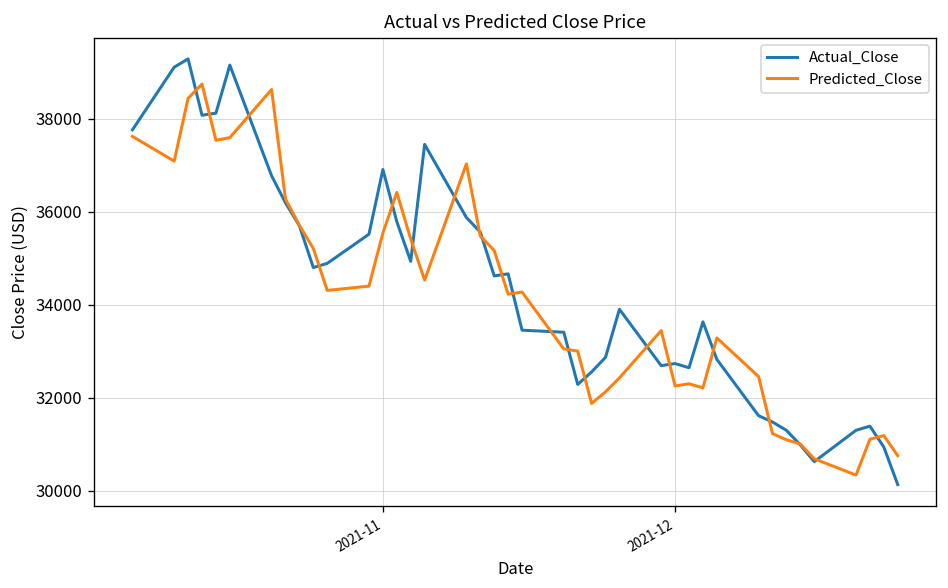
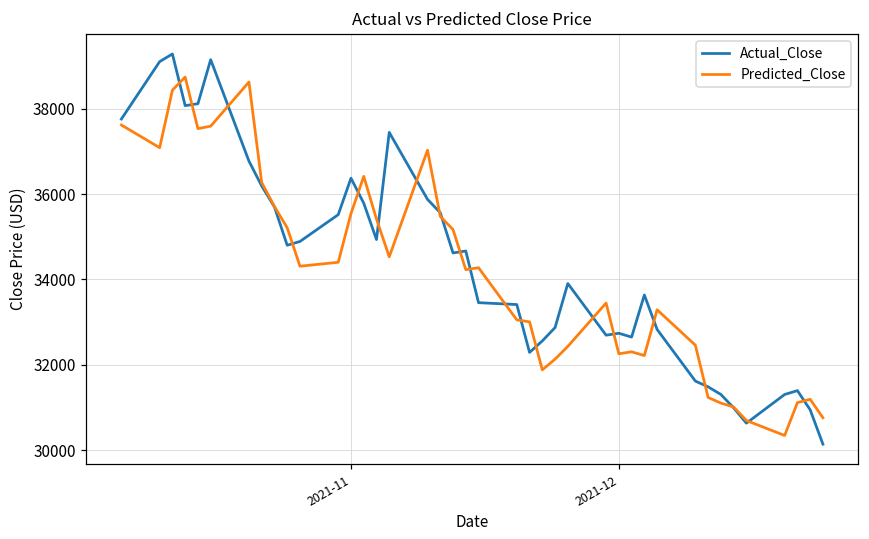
Actual_Close, 2021-11: 36900 -> 36400
